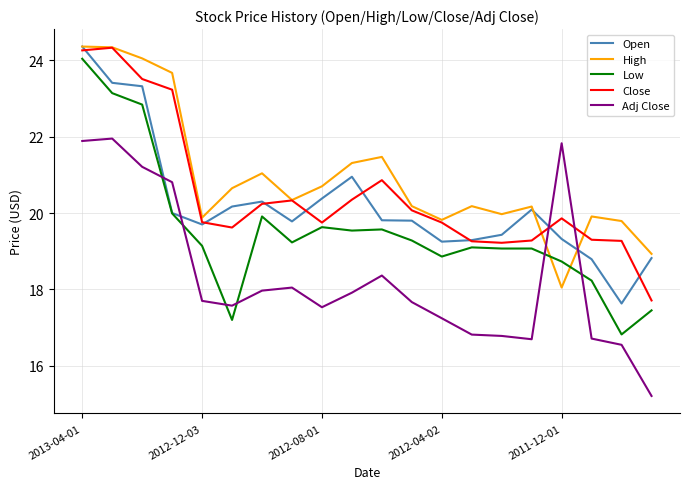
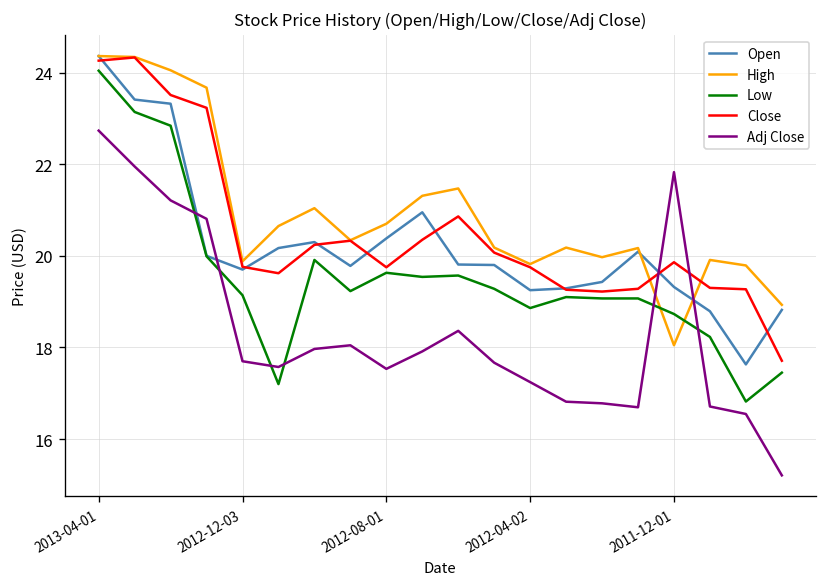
Adj Close, 2013-04-01: 21.9 -> 22.7
